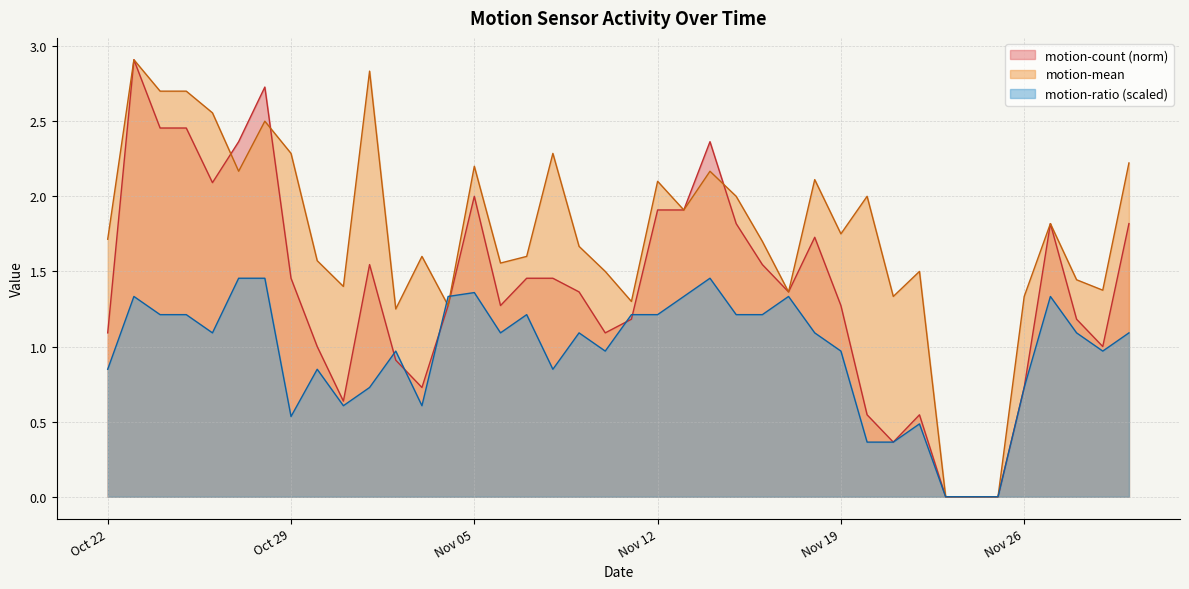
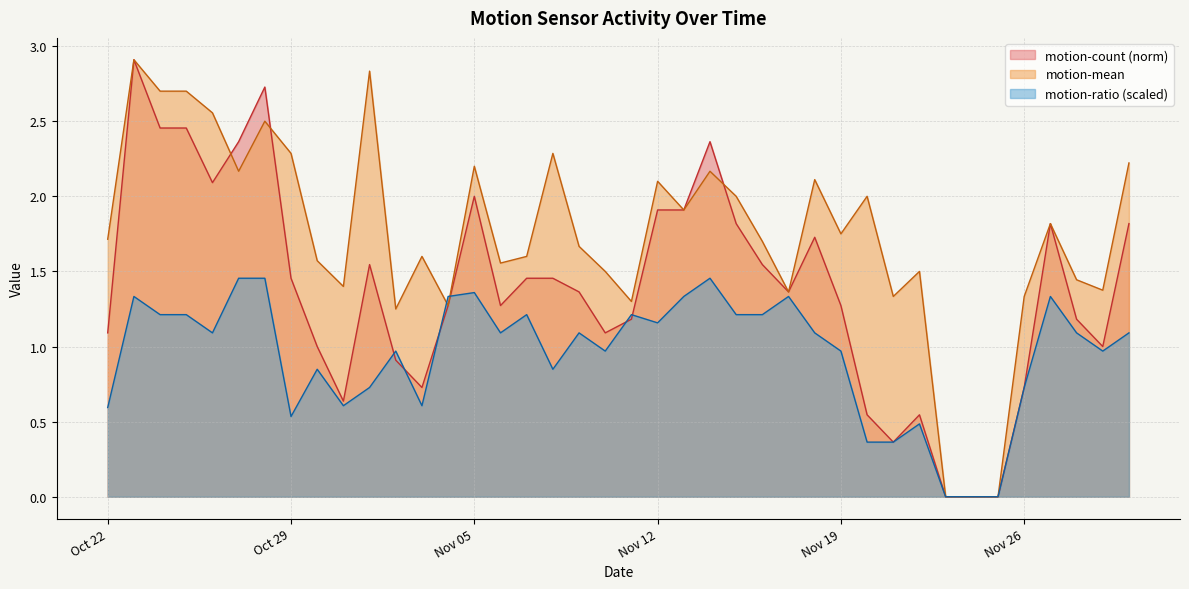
motion-ratio (scaled), Oct 22: 0.85 -> 0.59
motion-ratio (scaled), Nov 12: 1.21 -> 1.16
